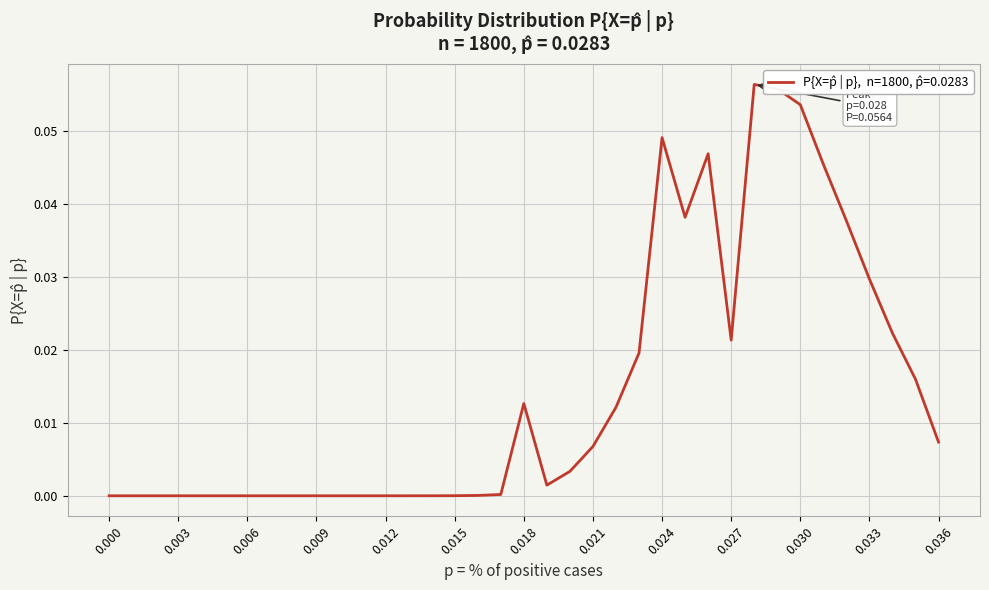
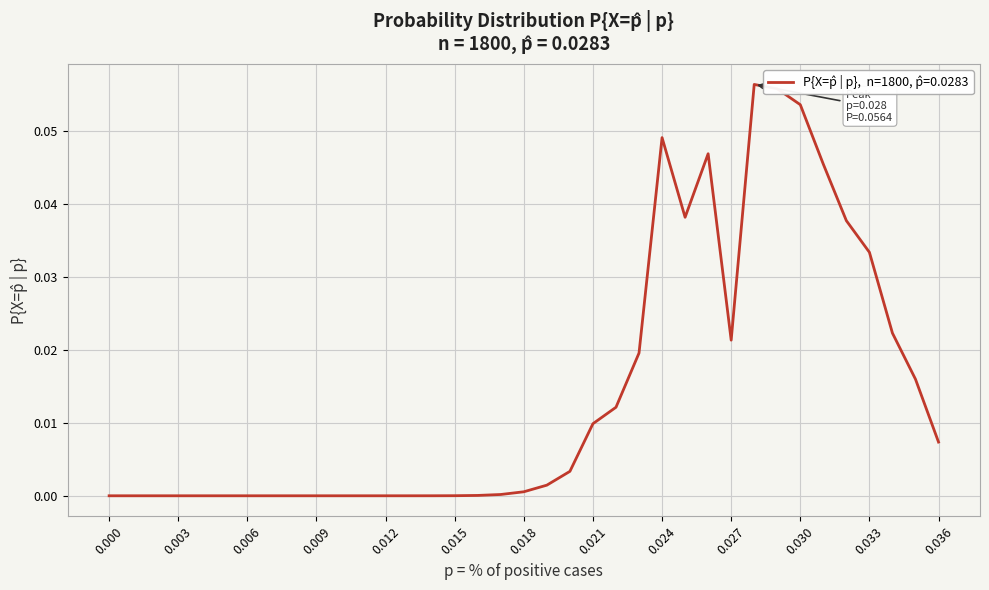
0.018: 0.013 -> 0.001
0.021: 0.007 -> 0.010
0.033: 0.030 -> 0.033
